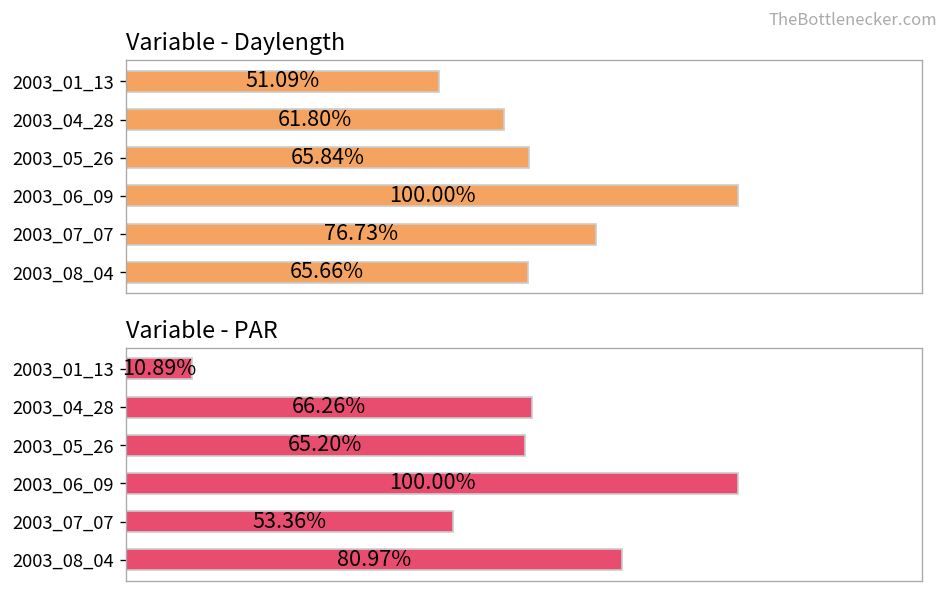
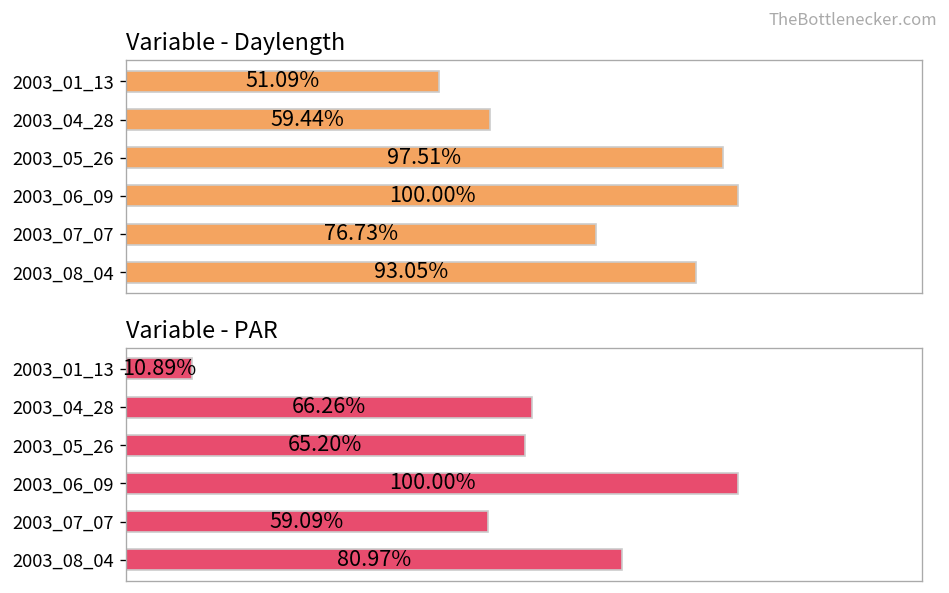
Variable - Daylength, 2003_04_28: 61.80% -> 59.44%
Variable - Daylength, 2003_05_26: 65.84% -> 97.51%
Variable - Daylength, 2003_08_04: 65.66% -> 93.05%
Variable - PAR, 2003_07_07: 53.36% -> 59.09%
